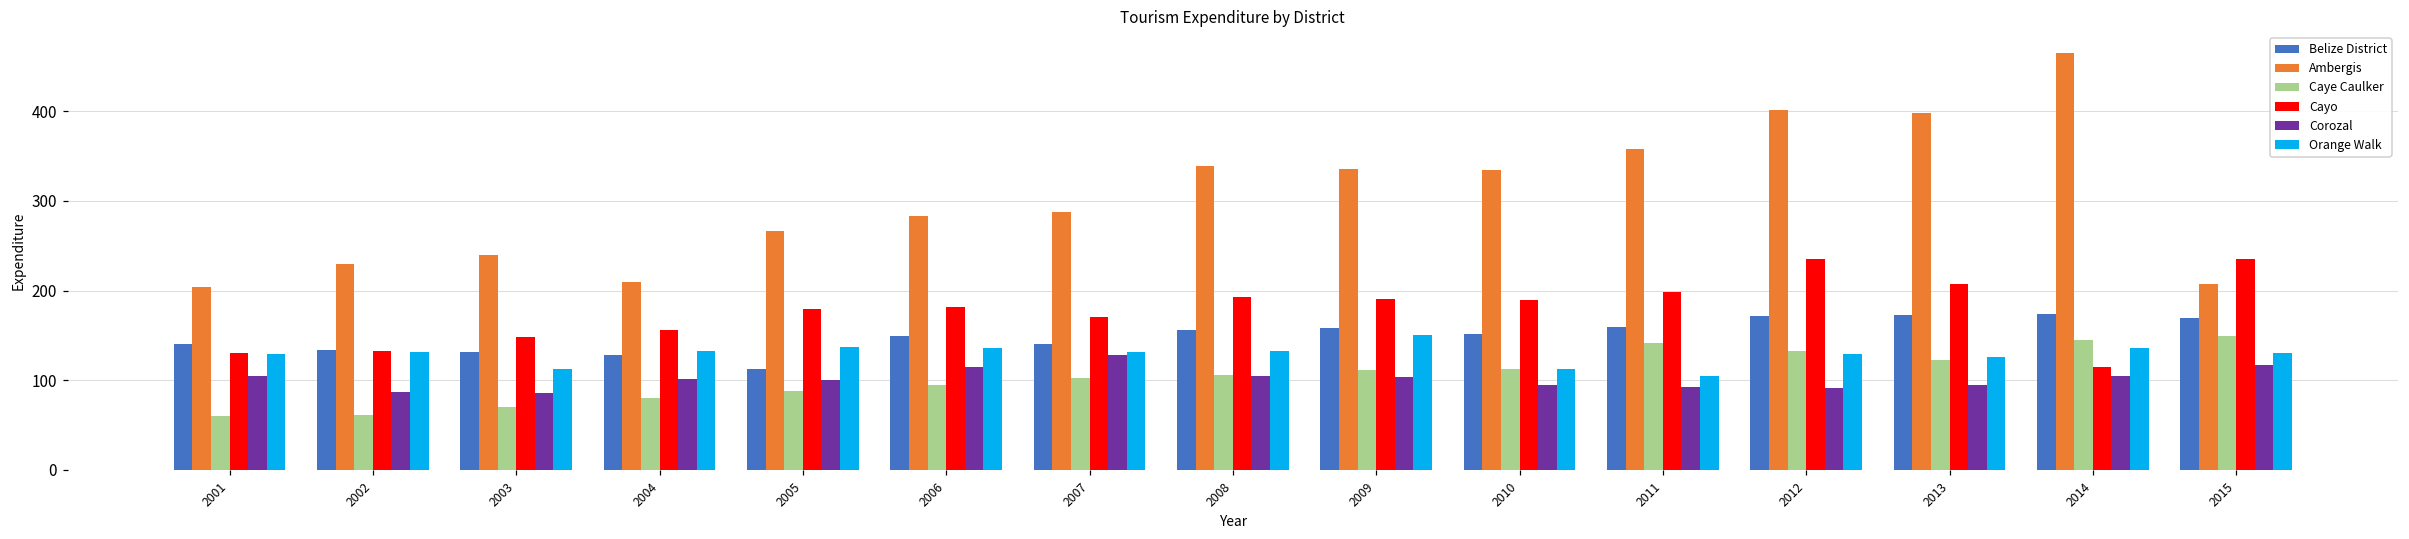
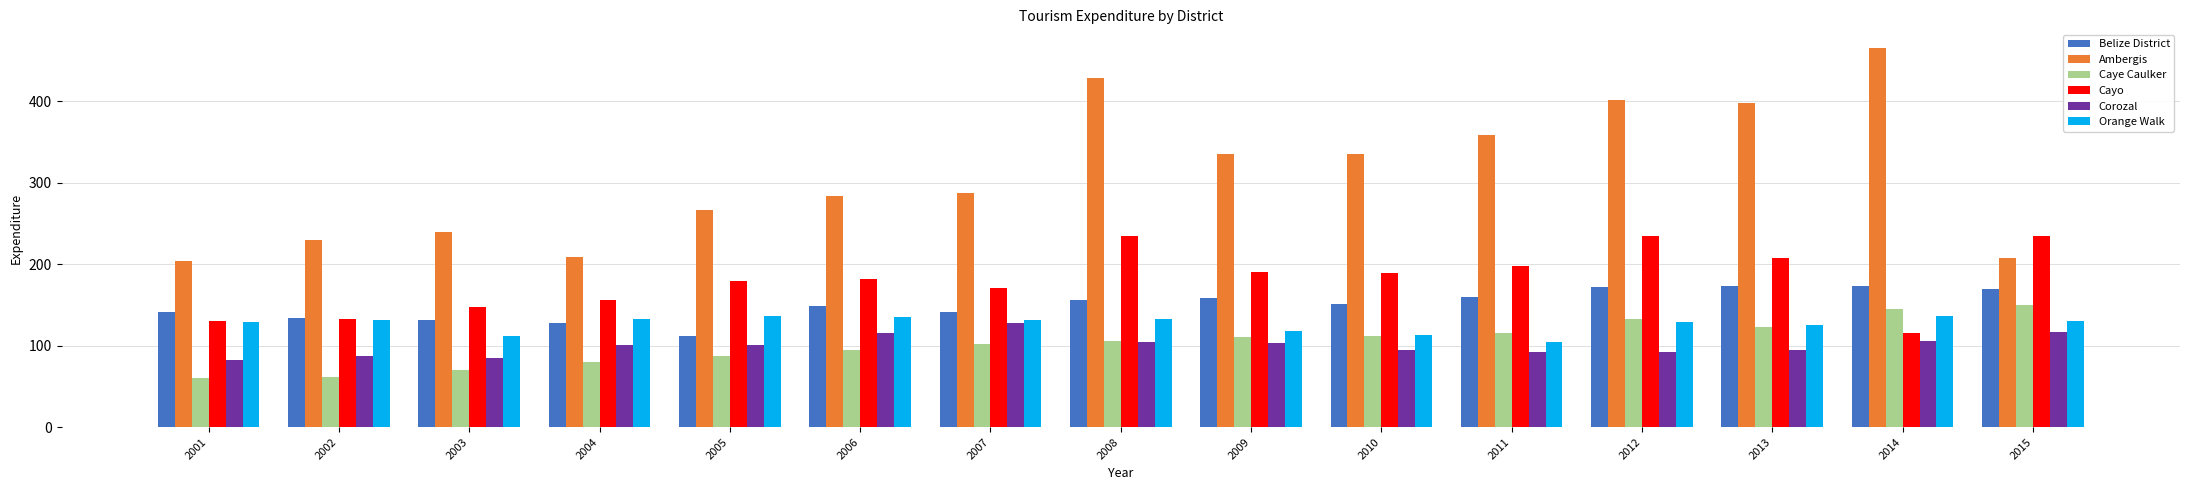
Corozal, 2001: 100 -> 80
Ambergis, 2008: 340 -> 430
Cayo, 2008: 190 -> 230
Orange Walk, 2009: 150 -> 120
Caye Caulker, 2011: 140 -> 120
